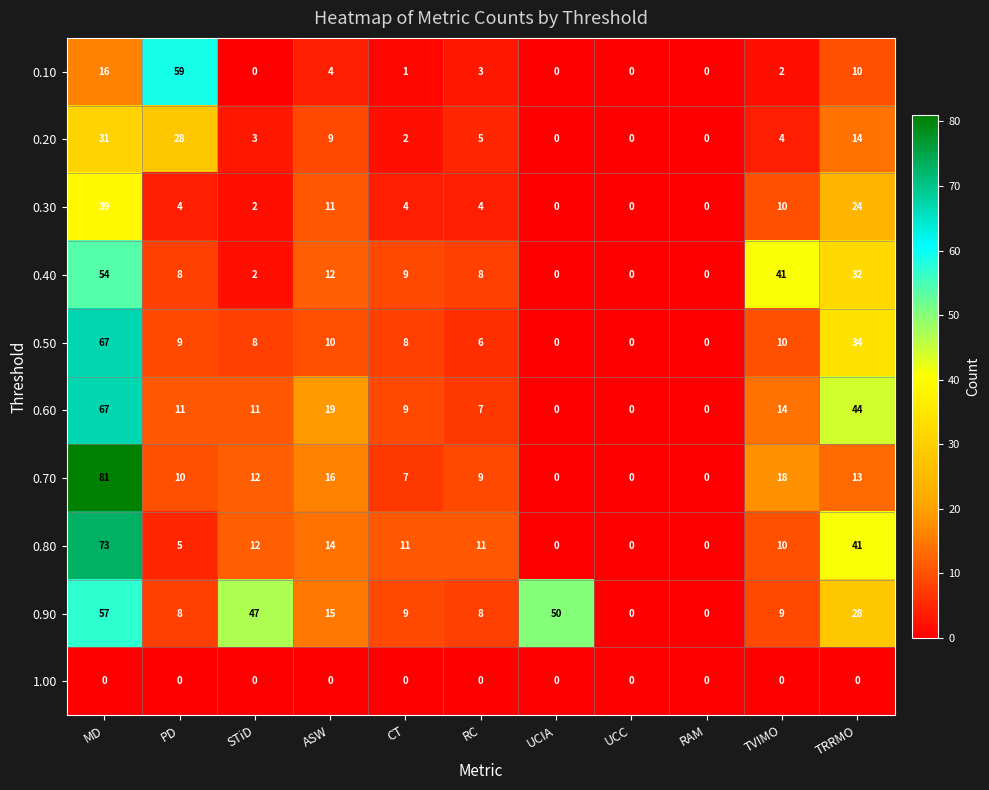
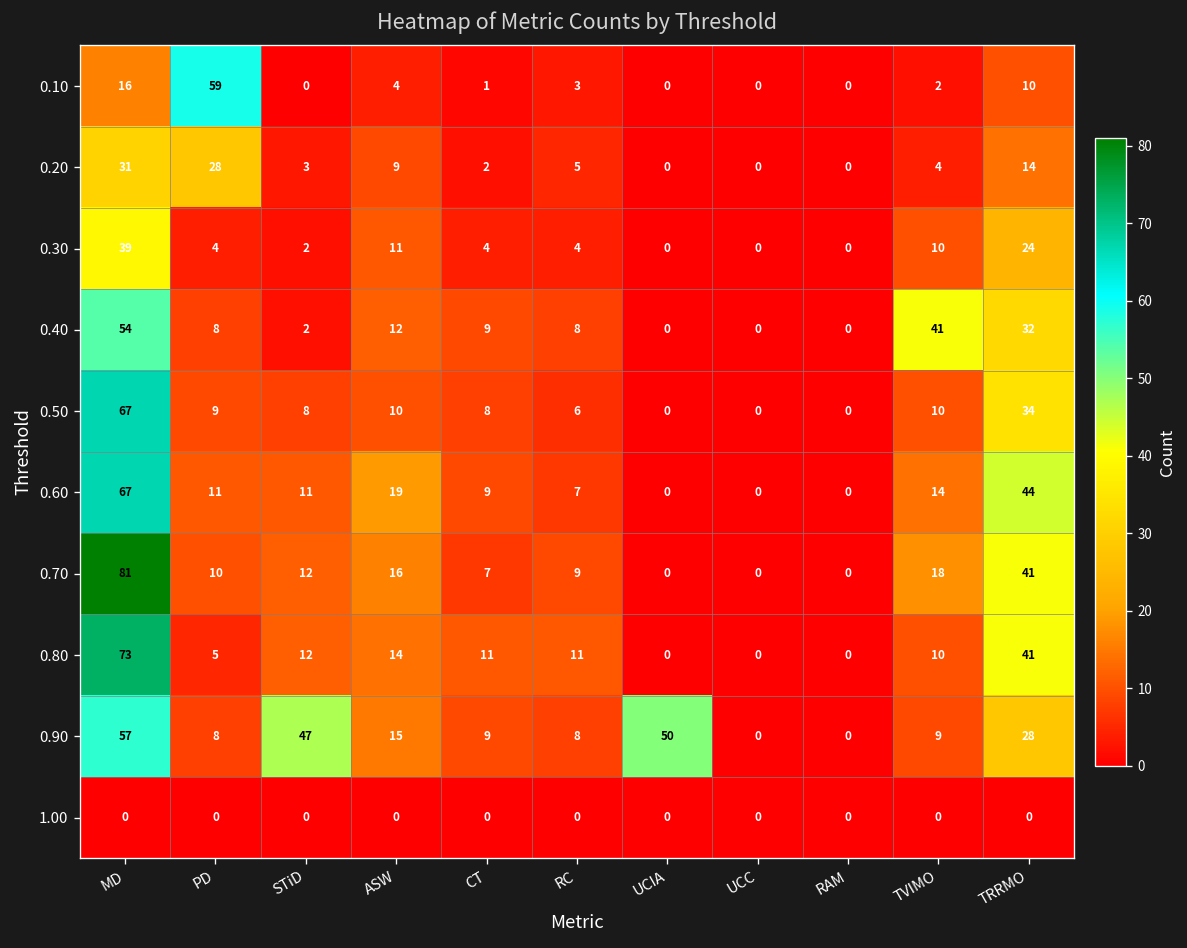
0.70, TRRMO: 13 -> 41
